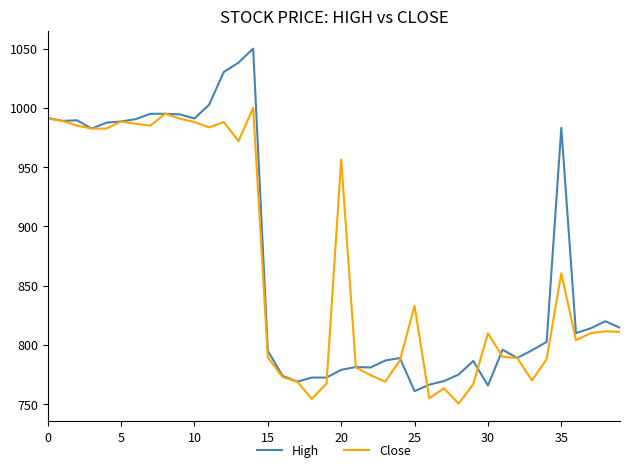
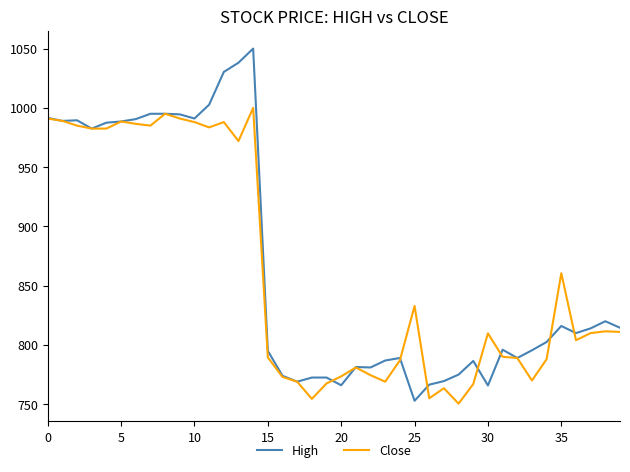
High, 20: 779 -> 766
Close, 20: 956 -> 774
High, 25: 761 -> 753
High, 35: 983 -> 816
